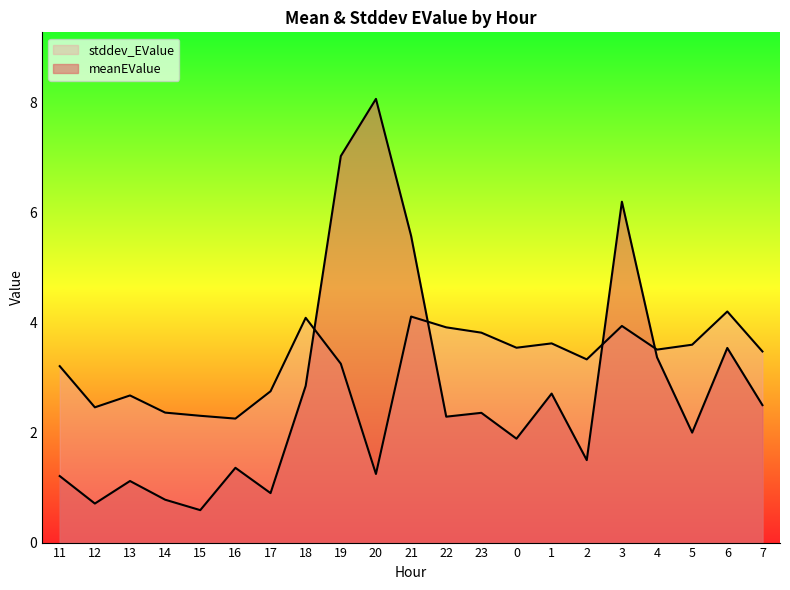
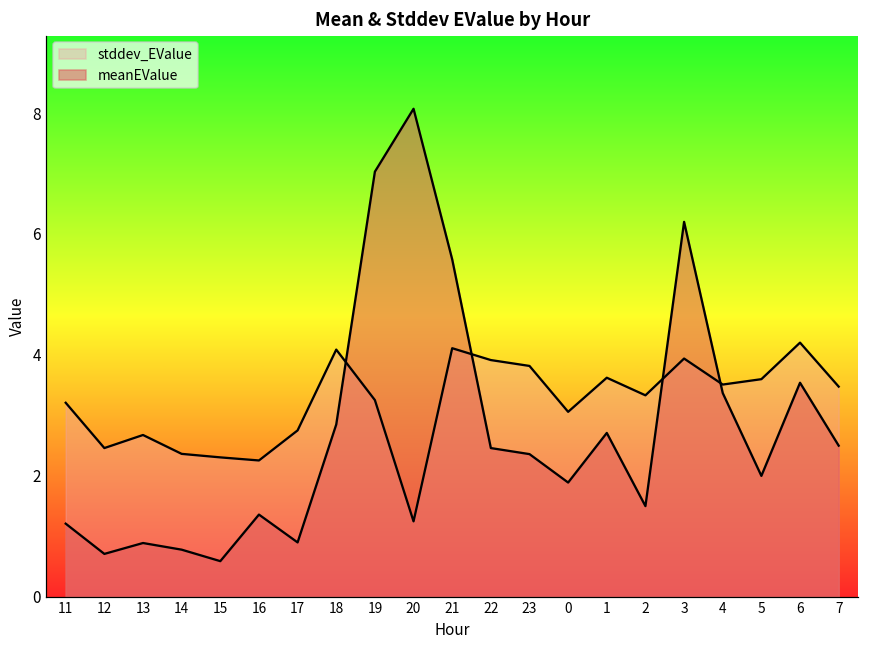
meanEValue, 13: 1.1 -> 0.9
meanEValue, 22: 2.3 -> 2.5
stddev_EValue, 0: 3.5 -> 3.1
